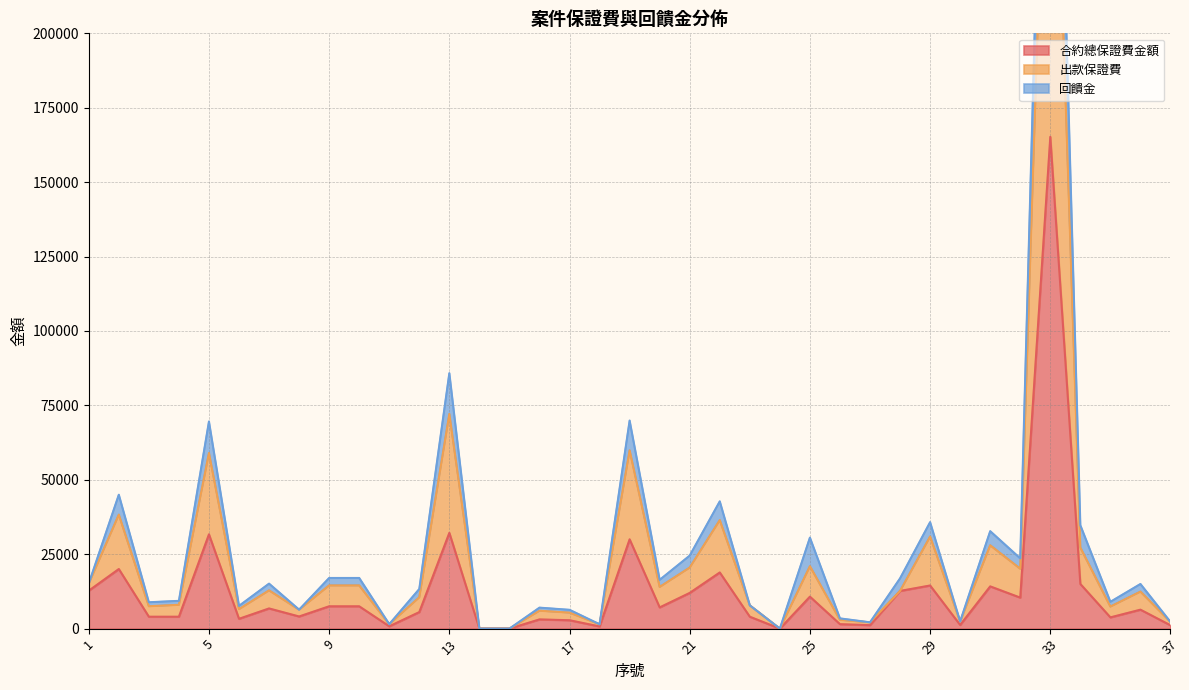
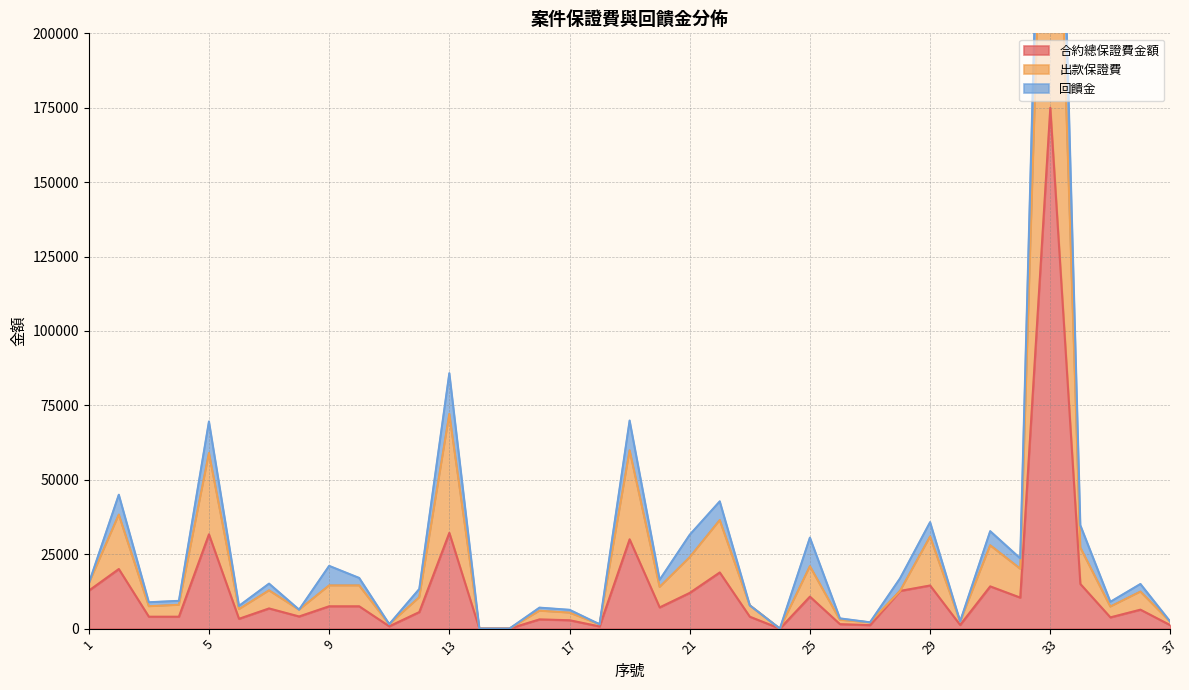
回饋金, 9: 3000 -> 7000
出款保證費, 21: 9000 -> 12000
回饋金, 21: 4000 -> 8000
合約總保證費金額, 33: 165000 -> 175000
